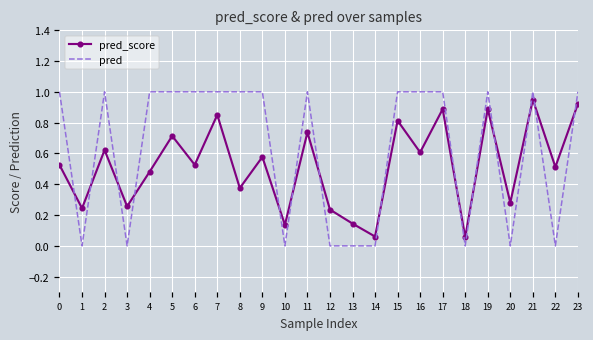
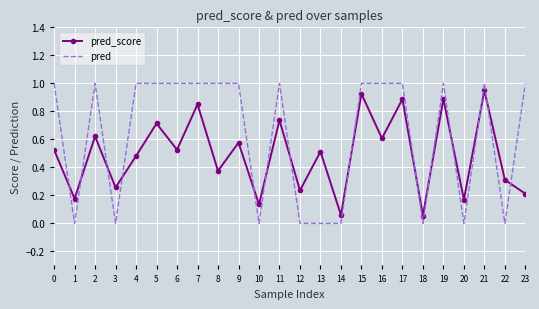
pred_score, 1: 0.24 -> 0.18
pred_score, 13: 0.14 -> 0.51
pred_score, 15: 0.81 -> 0.93
pred_score, 20: 0.28 -> 0.17
pred_score, 22: 0.51 -> 0.31
pred_score, 23: 0.92 -> 0.21
